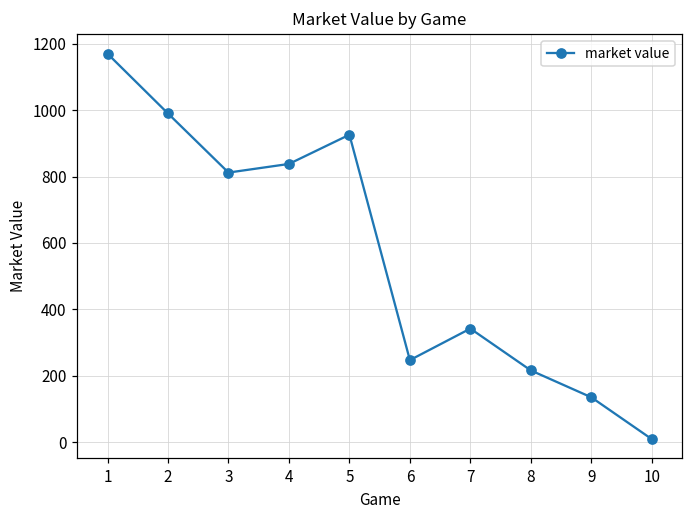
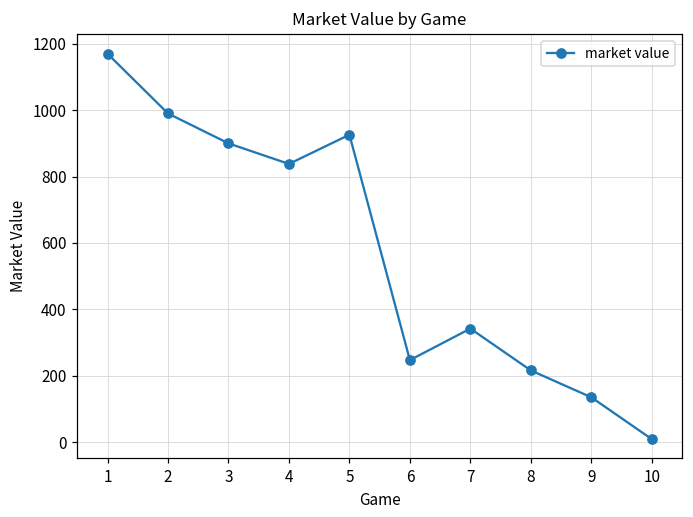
3: 810 -> 900
